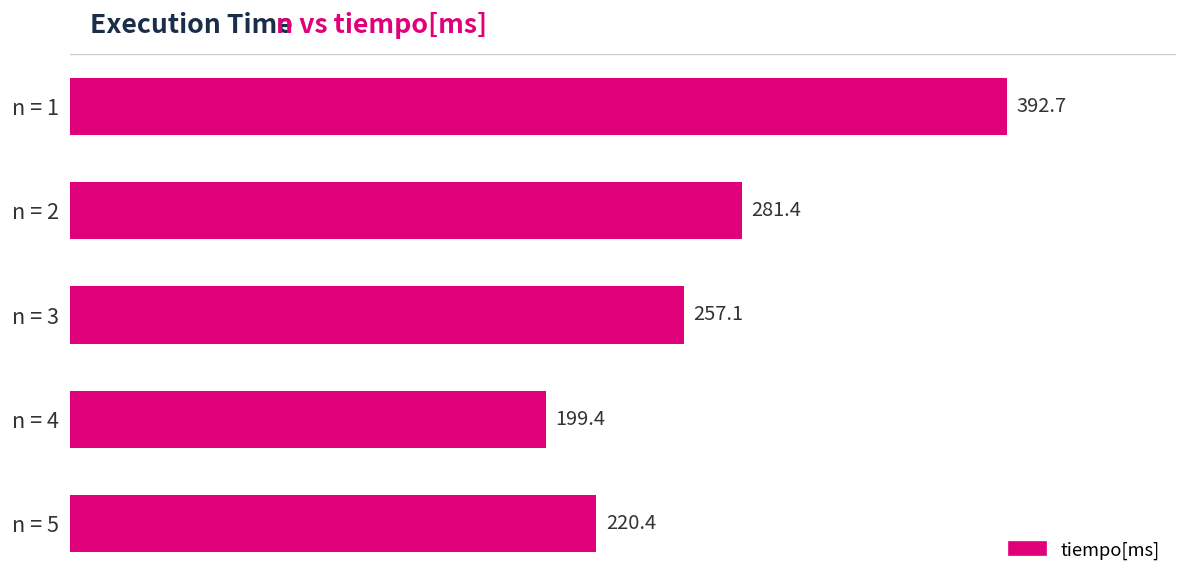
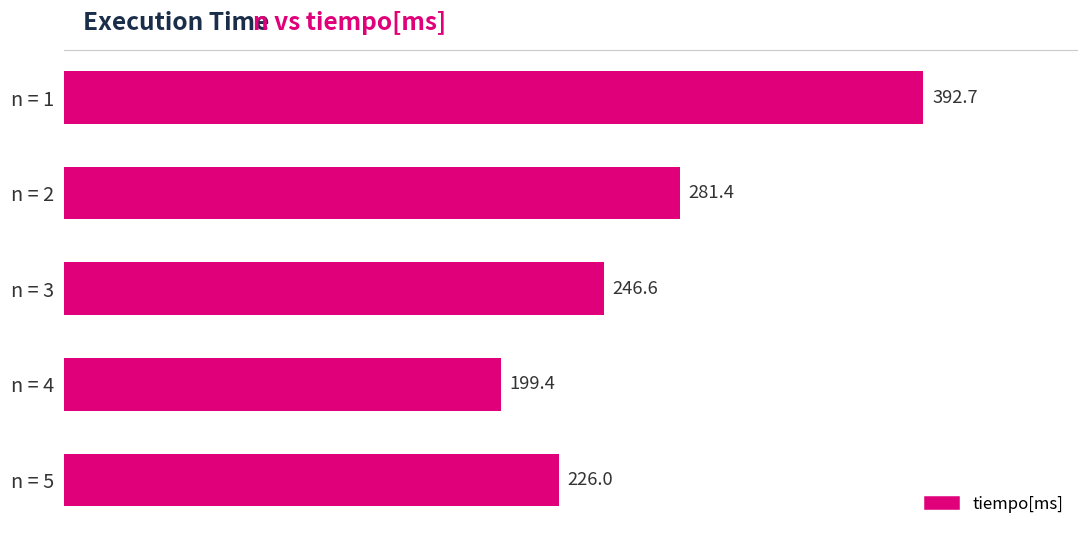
n = 3: 257.1 -> 246.6
n = 5: 220.4 -> 226.0
